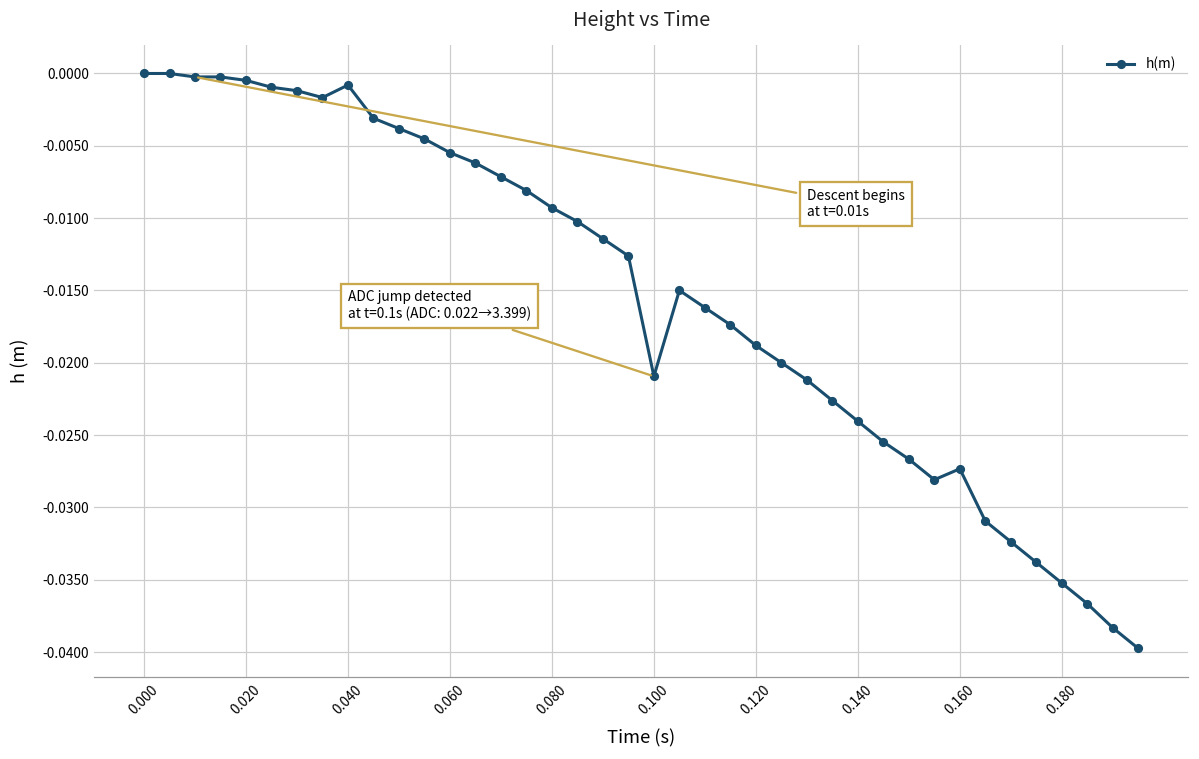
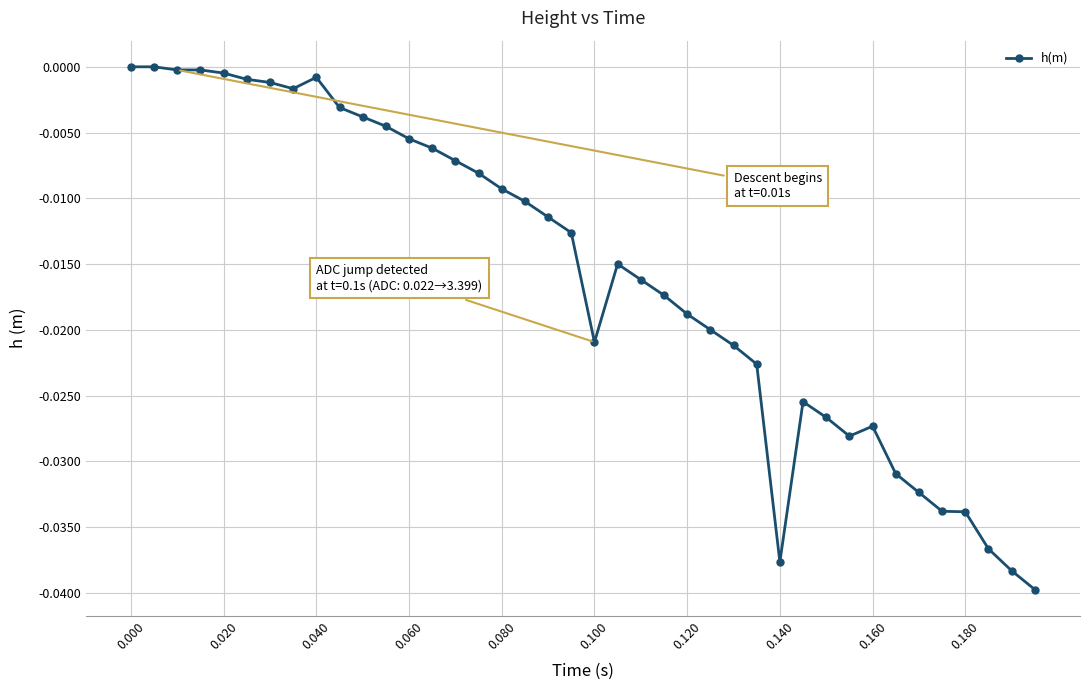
0.140: -0.0240 -> -0.0377
0.180: -0.0352 -> -0.0338
